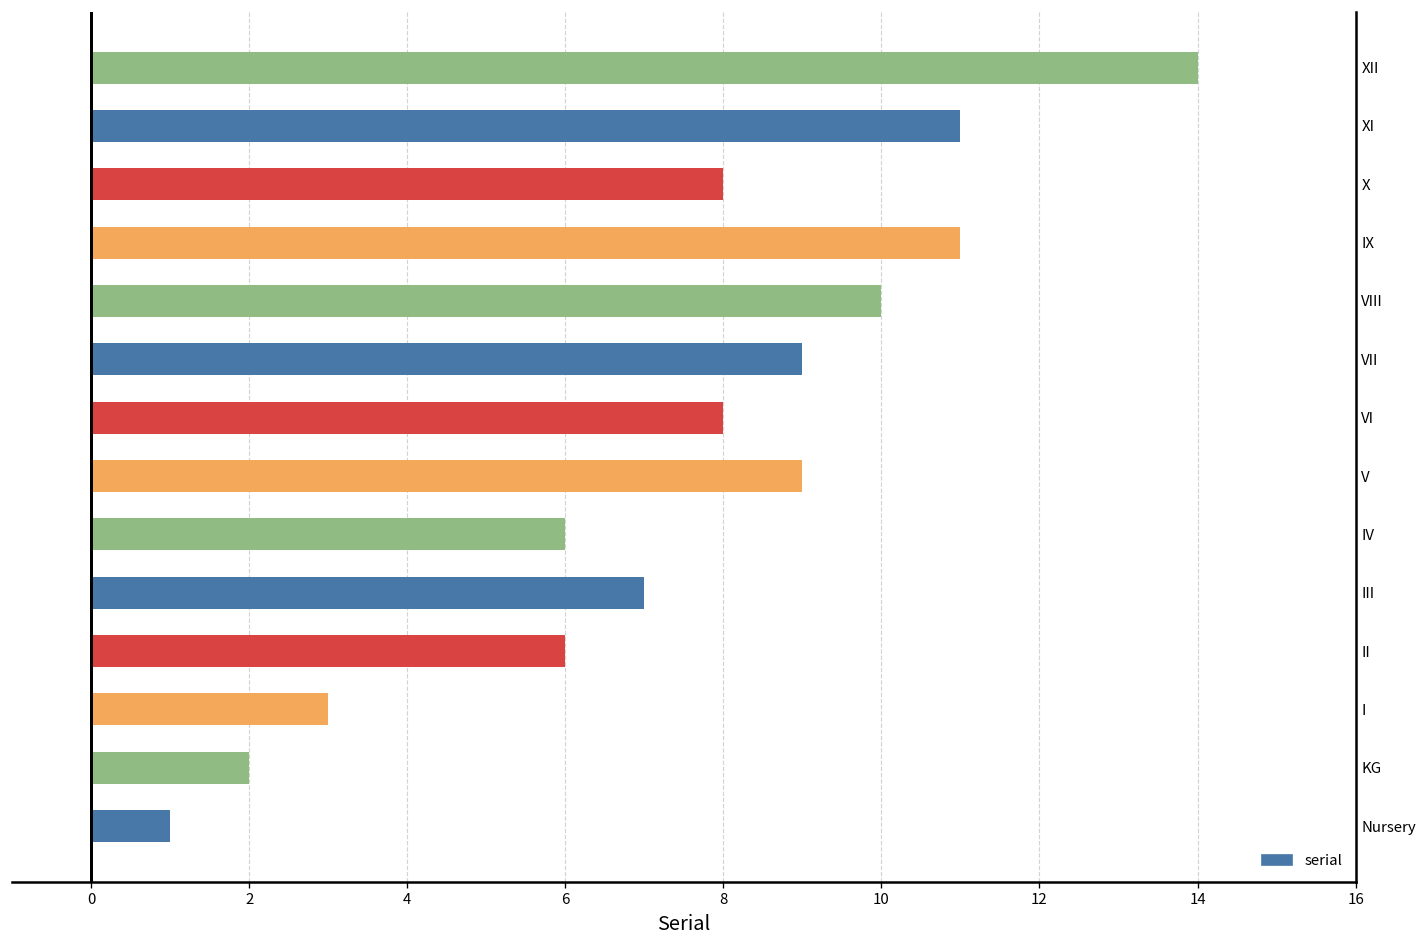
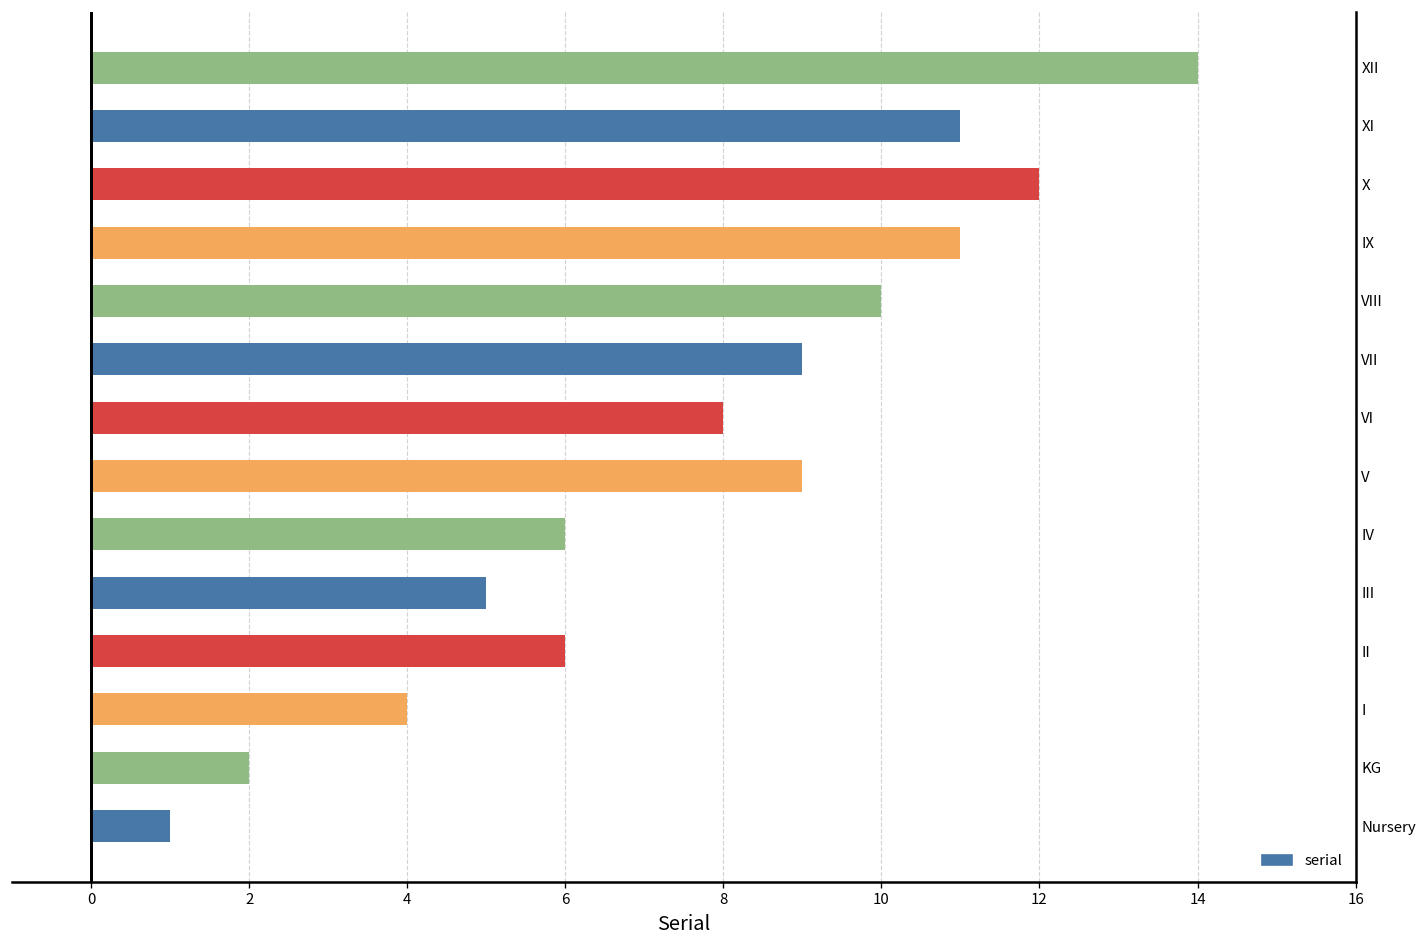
X: 8 -> 12
III: 7 -> 5
I: 3 -> 4
